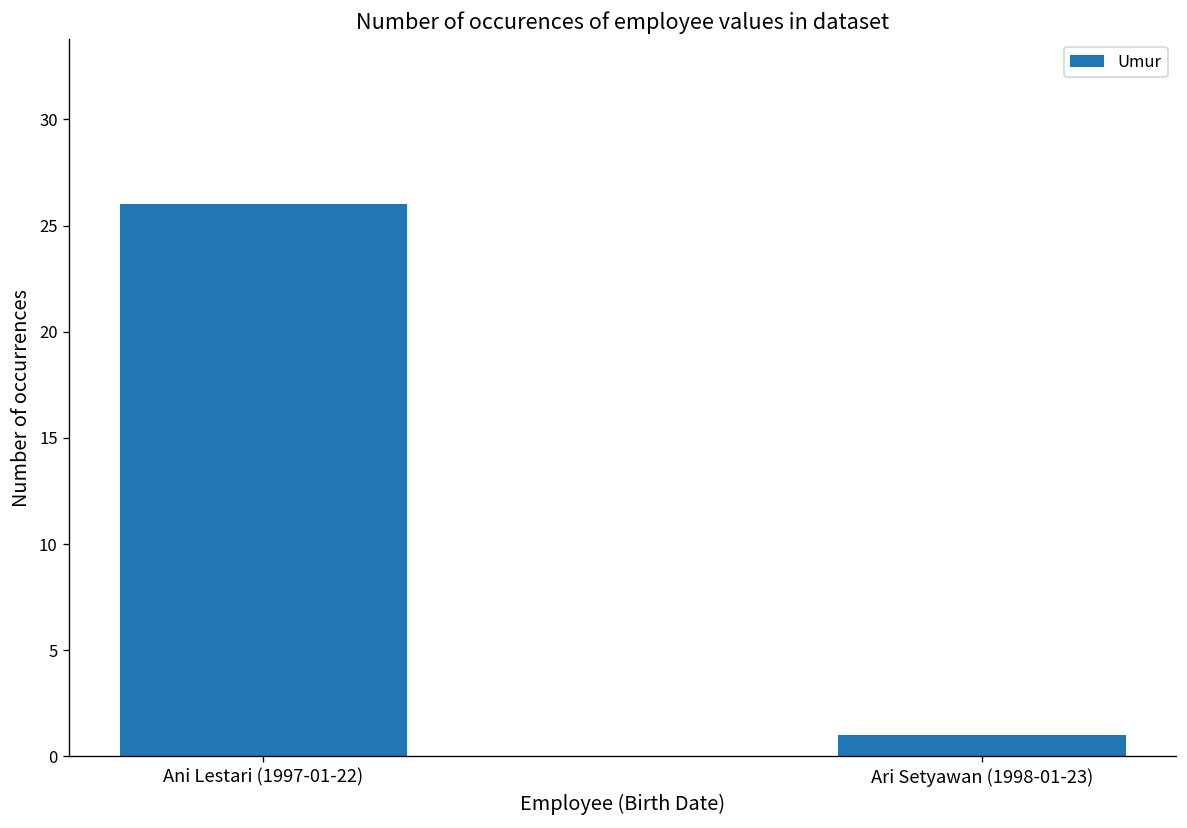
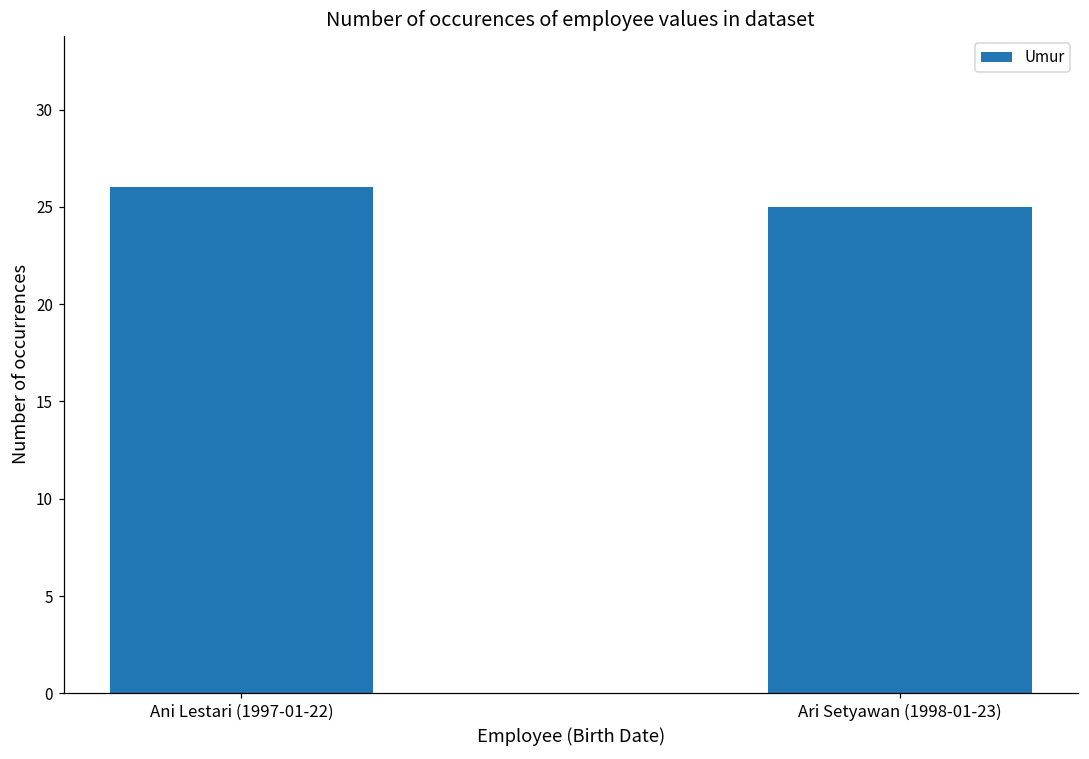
Ari Setyawan (1998-01-23): 1 -> 25
